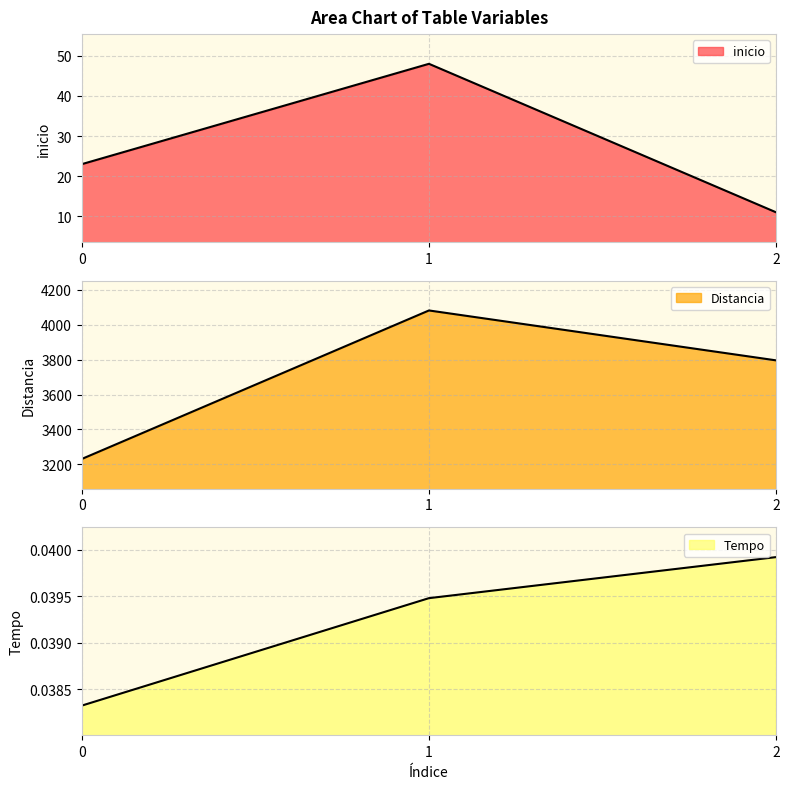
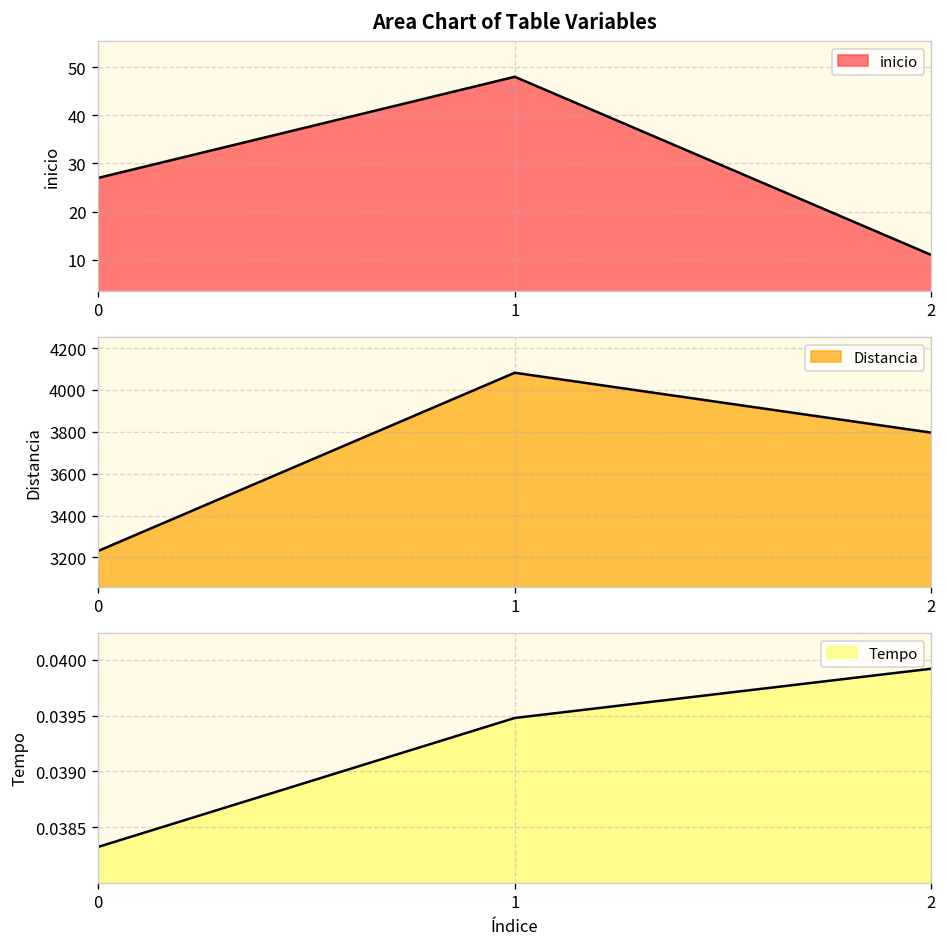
Area Chart of Table Variables, 0: 23 -> 27
